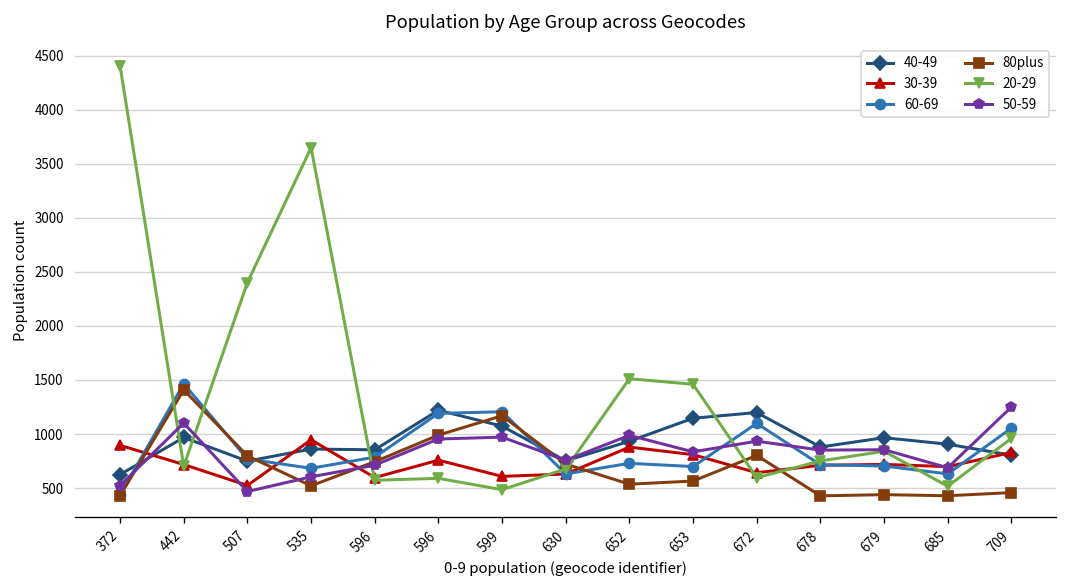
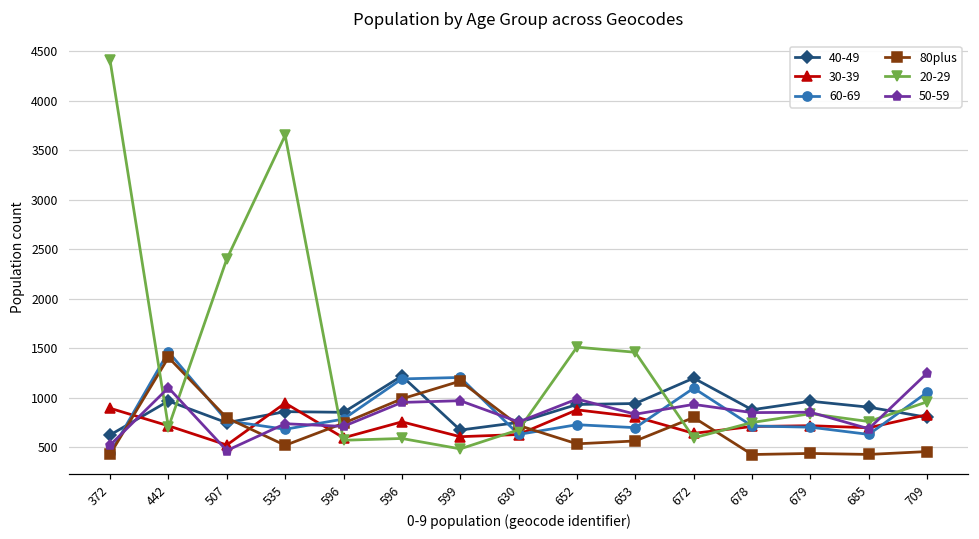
50-59, 535: 600 -> 700
40-49, 599: 1100 -> 700
40-49, 653: 1100 -> 900
20-29, 685: 500 -> 800
